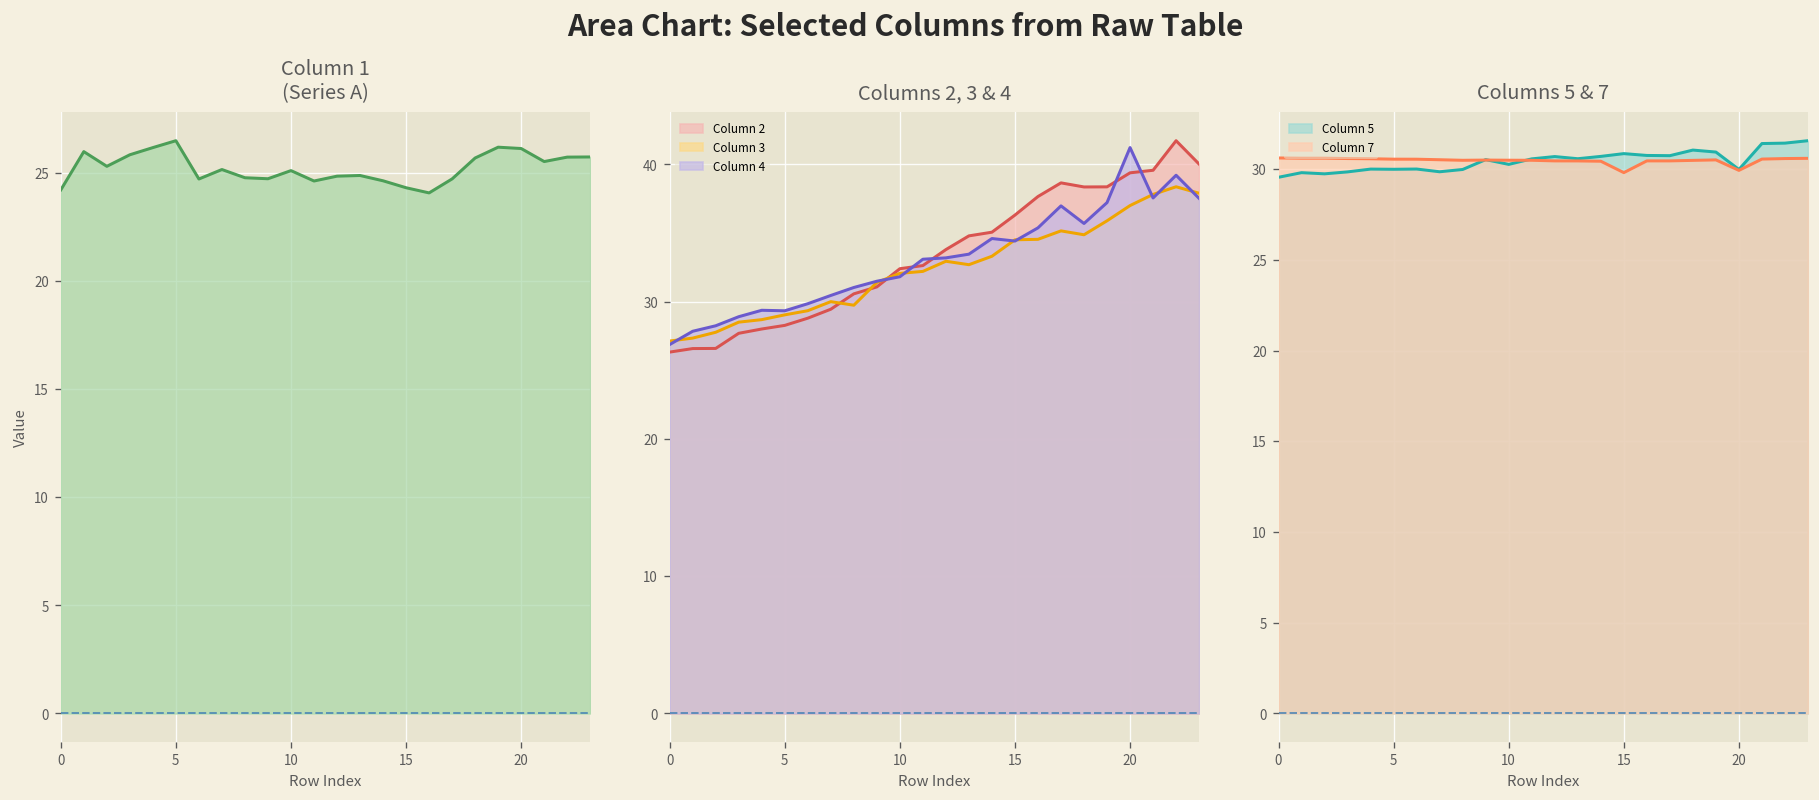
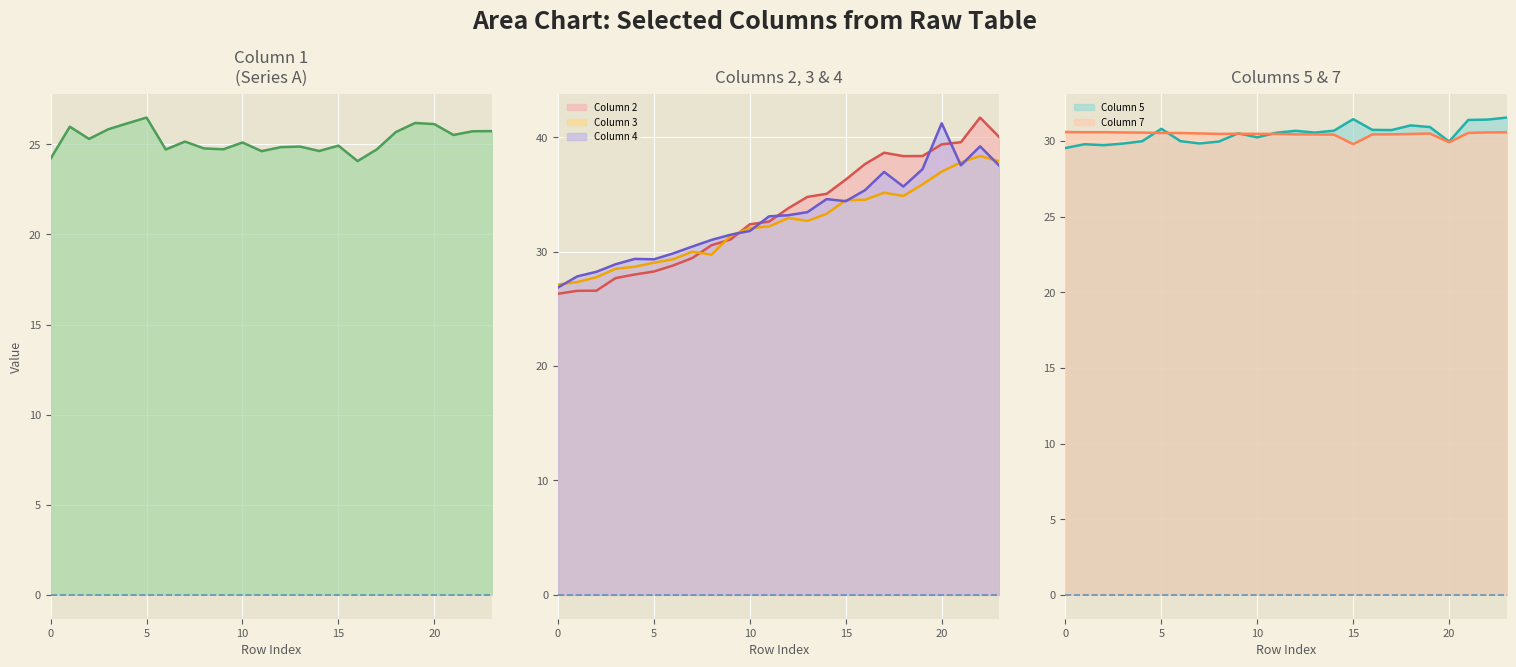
Column 1 (Series A), 15: 24.3 -> 24.9
Columns 5 & 7, Column 5, 5: 30.0 -> 30.8
Columns 5 & 7, Column 5, 15: 30.9 -> 31.5
